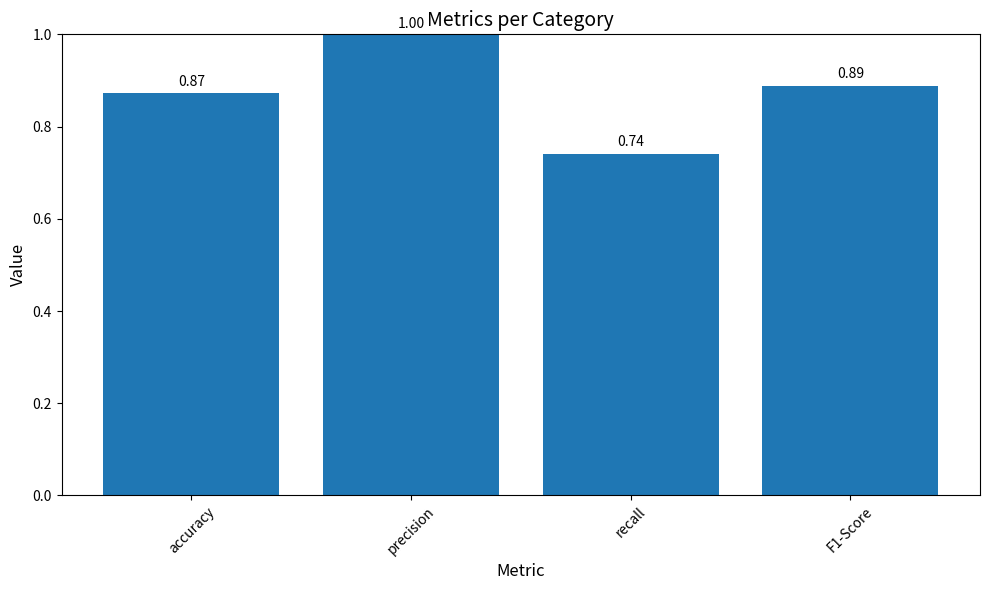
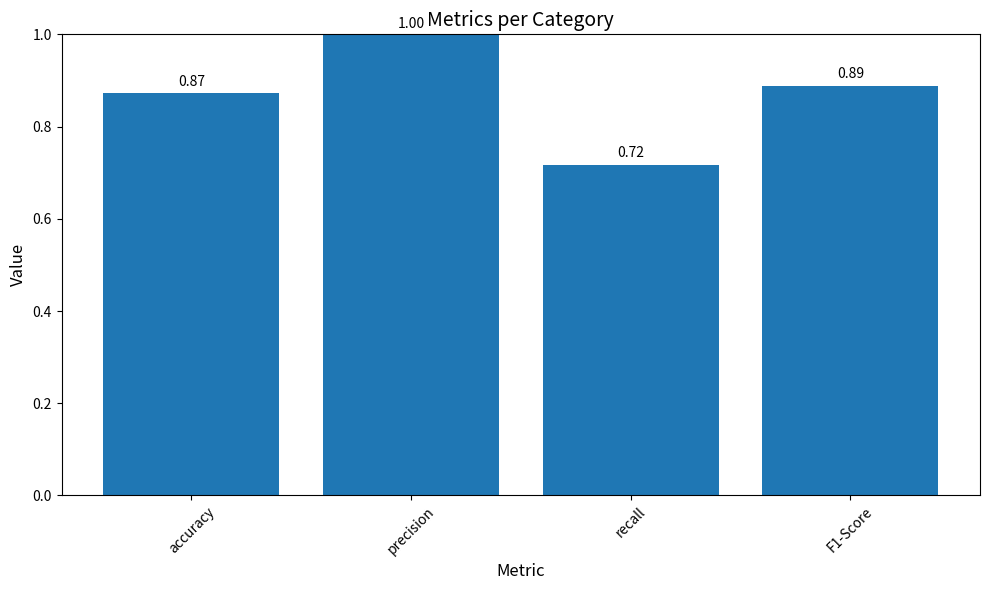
recall: 0.74 -> 0.72
